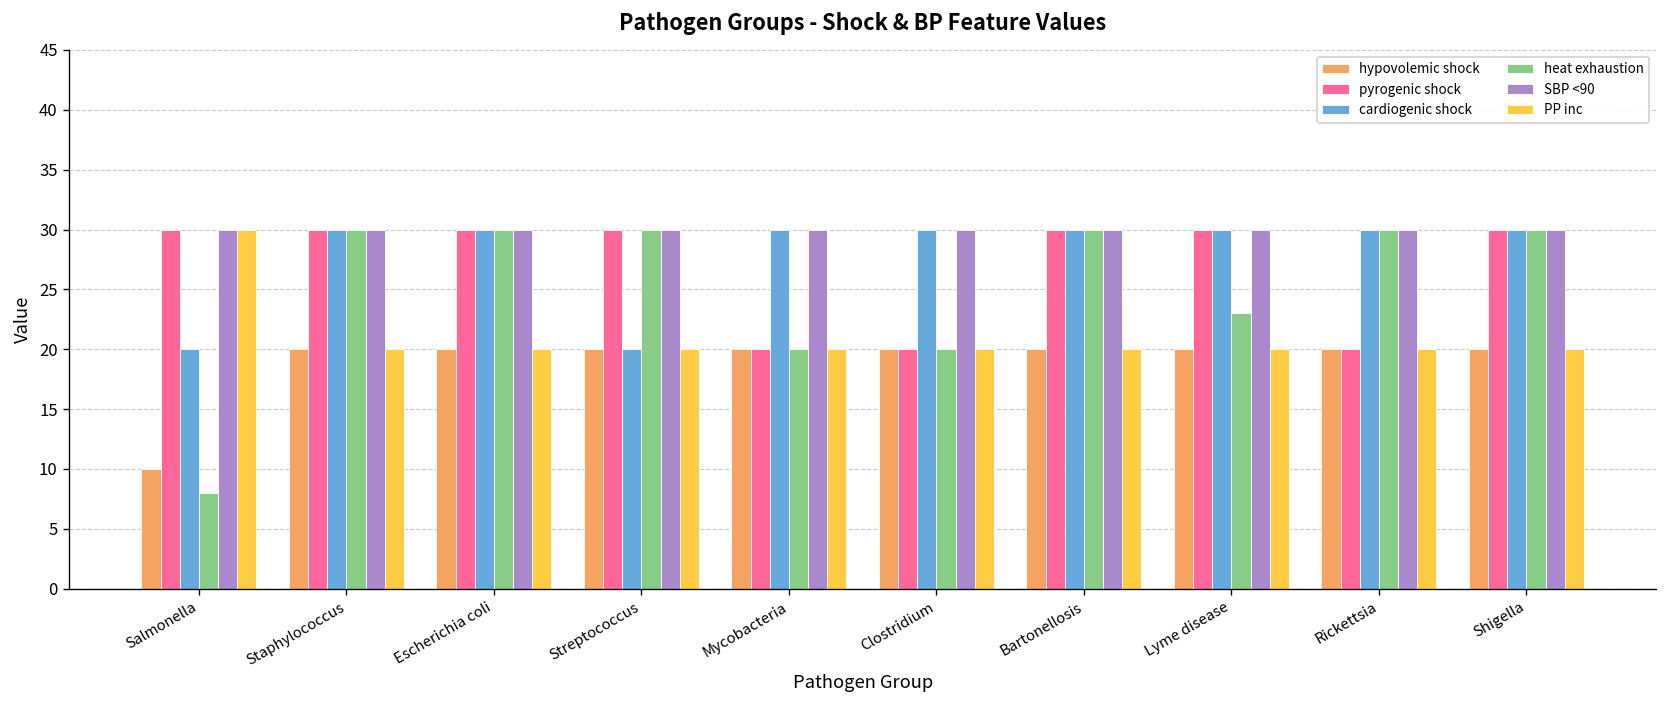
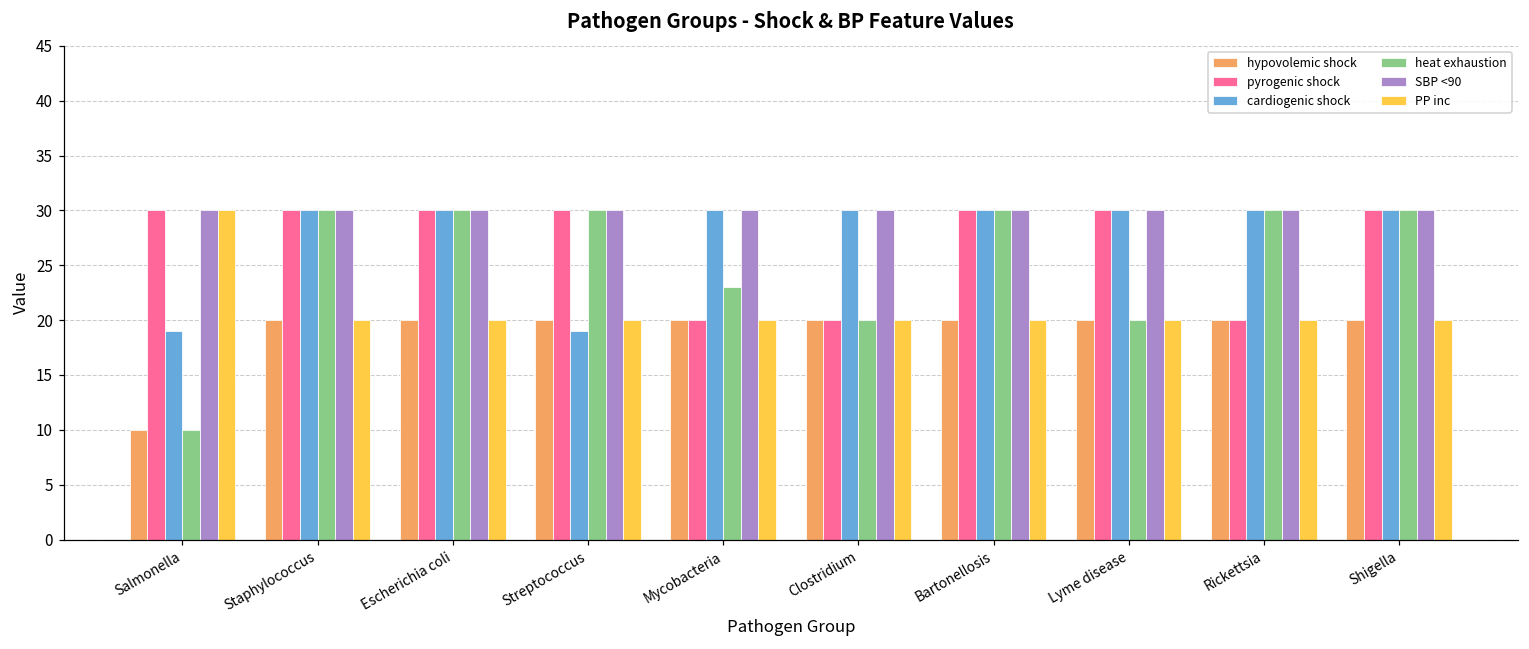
cardiogenic shock, Salmonella: 20 -> 19
heat exhaustion, Salmonella: 8 -> 10
cardiogenic shock, Streptococcus: 20 -> 19
heat exhaustion, Mycobacteria: 20 -> 23
heat exhaustion, Lyme disease: 23 -> 20
